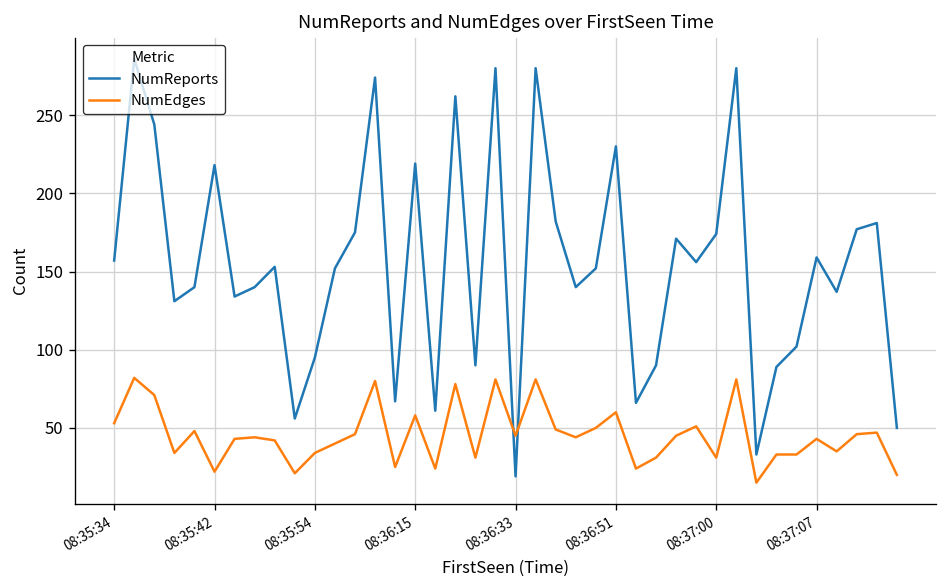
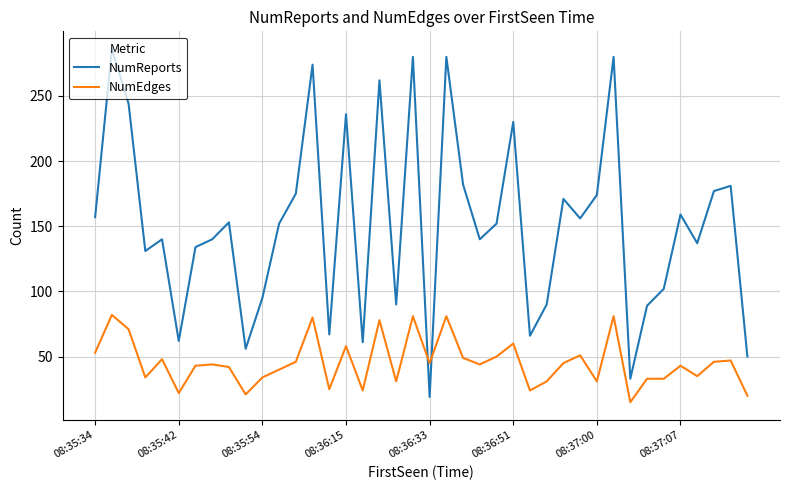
NumReports, 08:35:42: 218 -> 62
NumReports, 08:36:15: 219 -> 236
